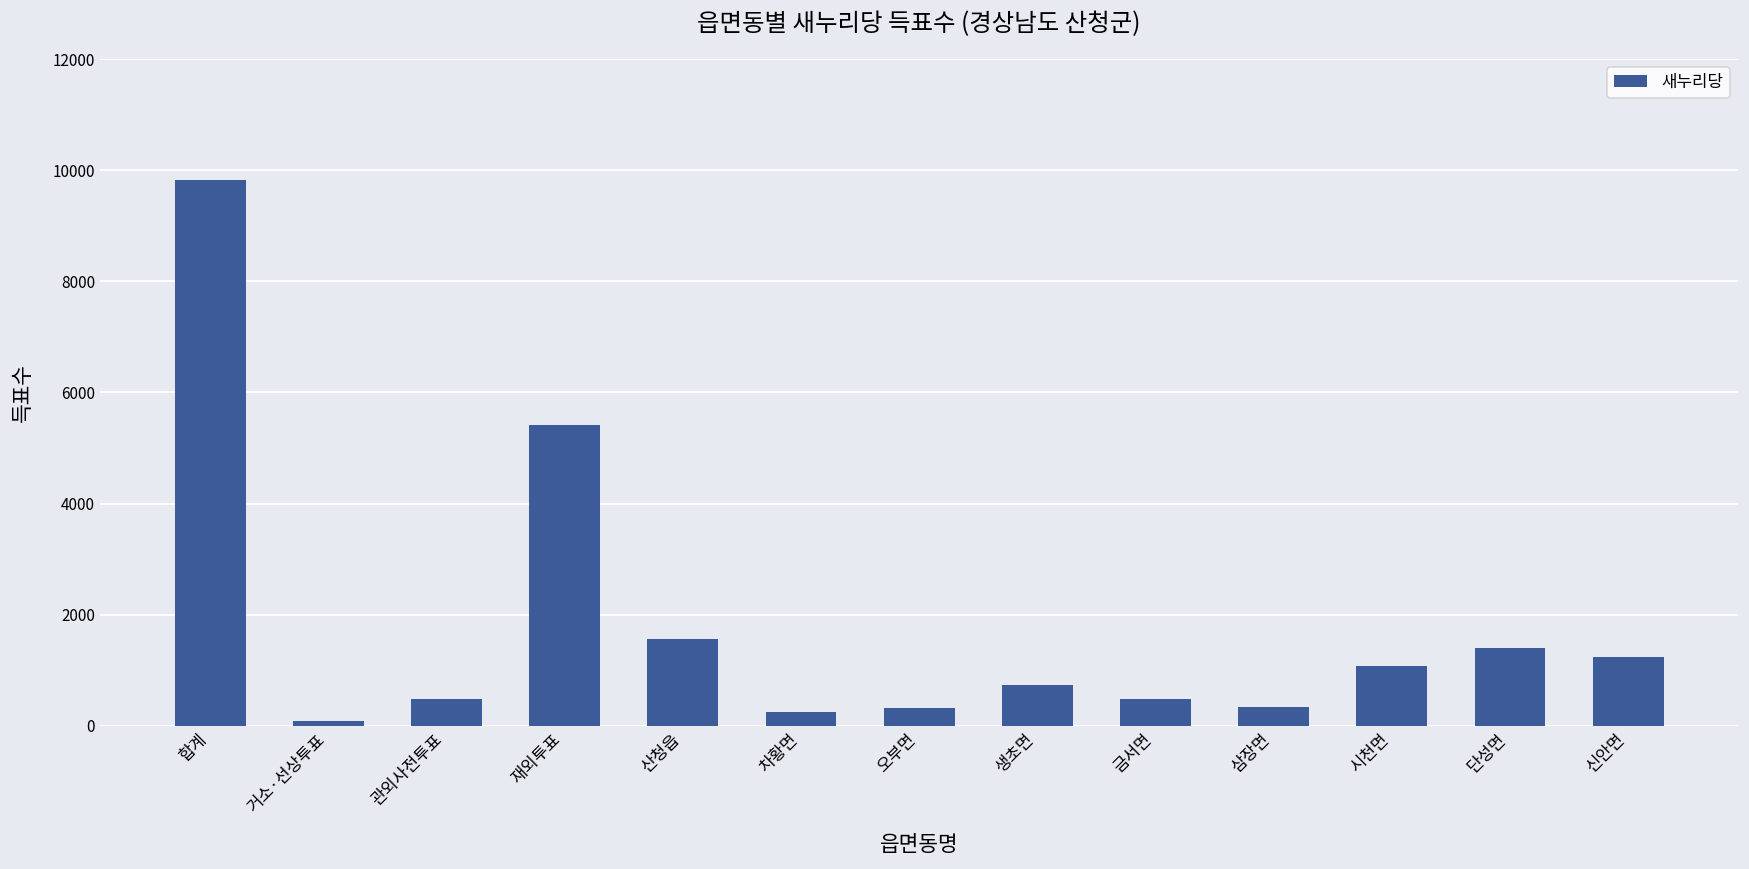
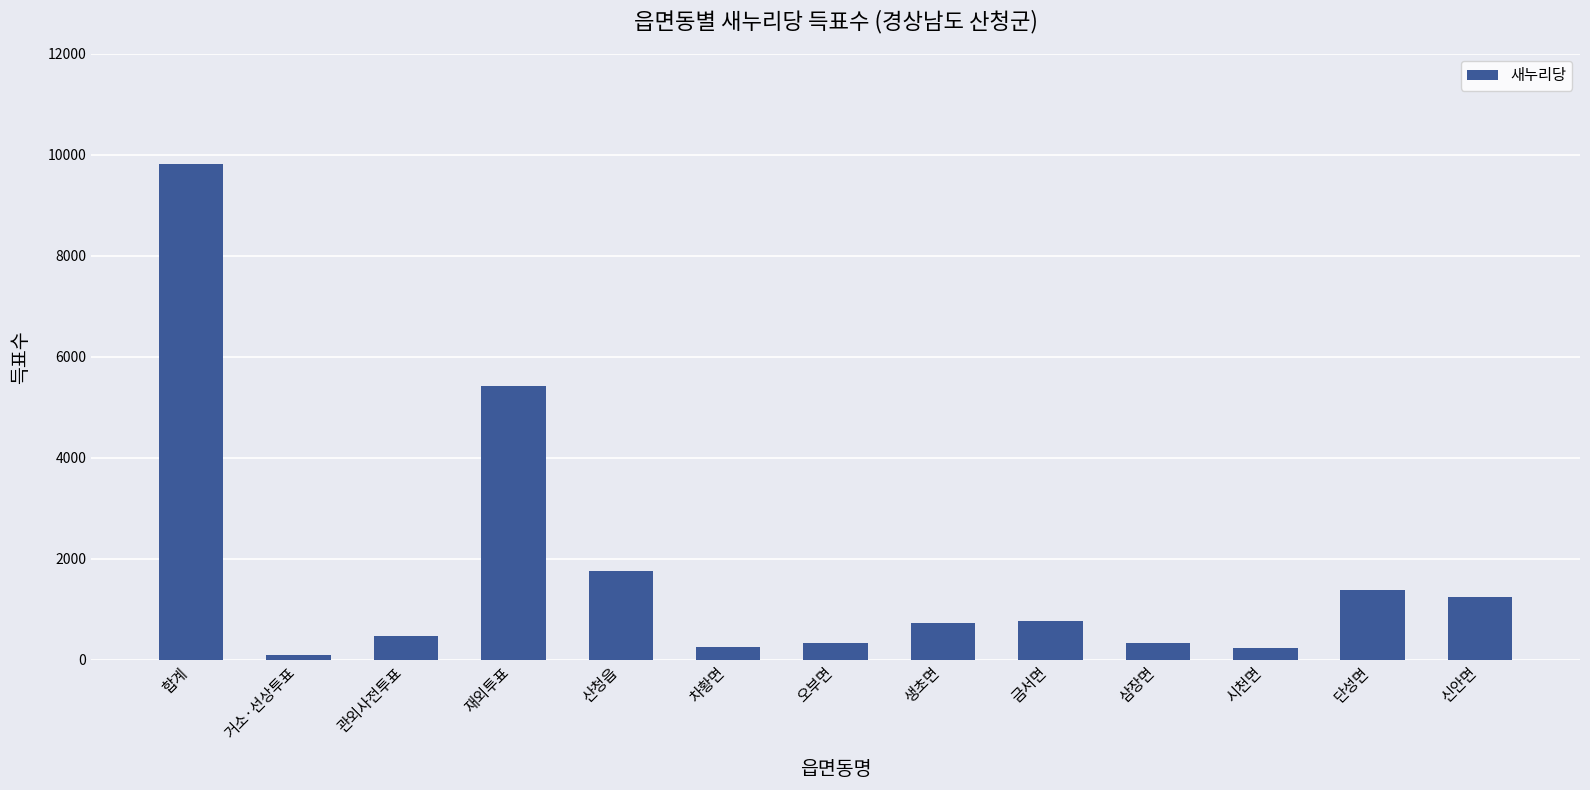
산청읍: 1600 -> 1800
금서면: 500 -> 800
시천면: 1100 -> 200
